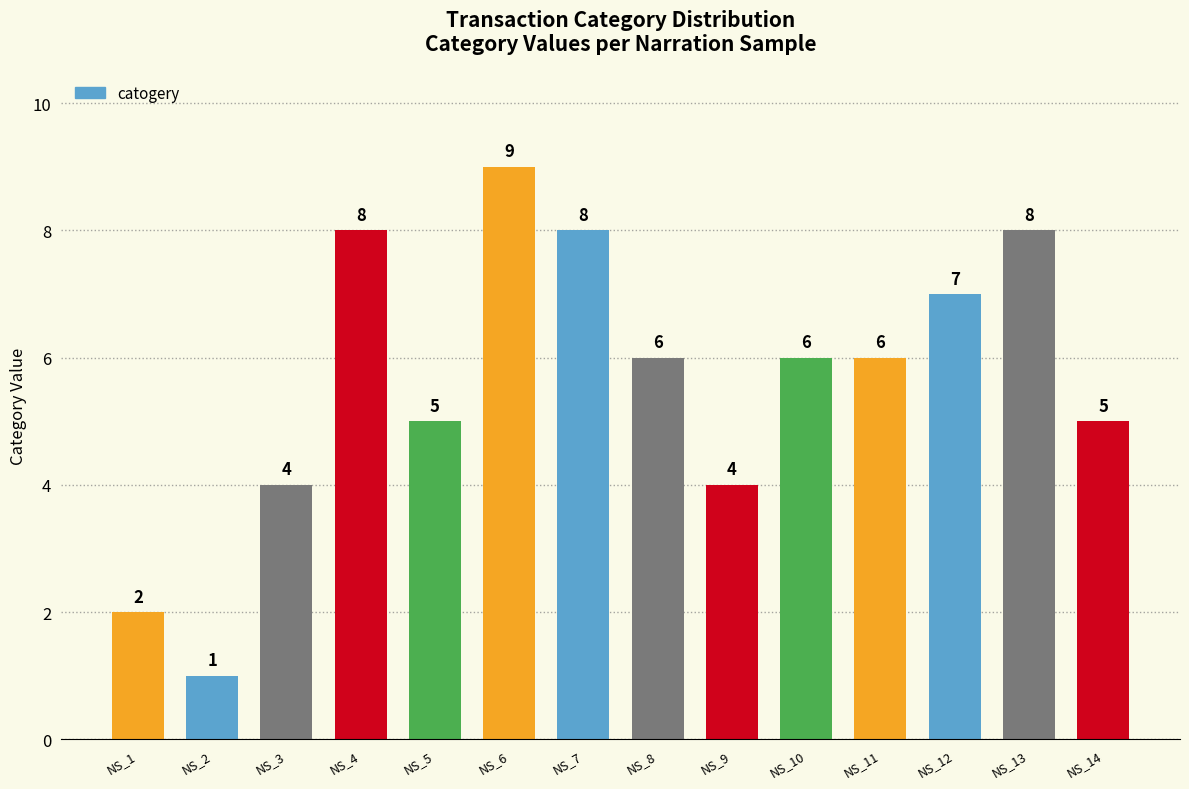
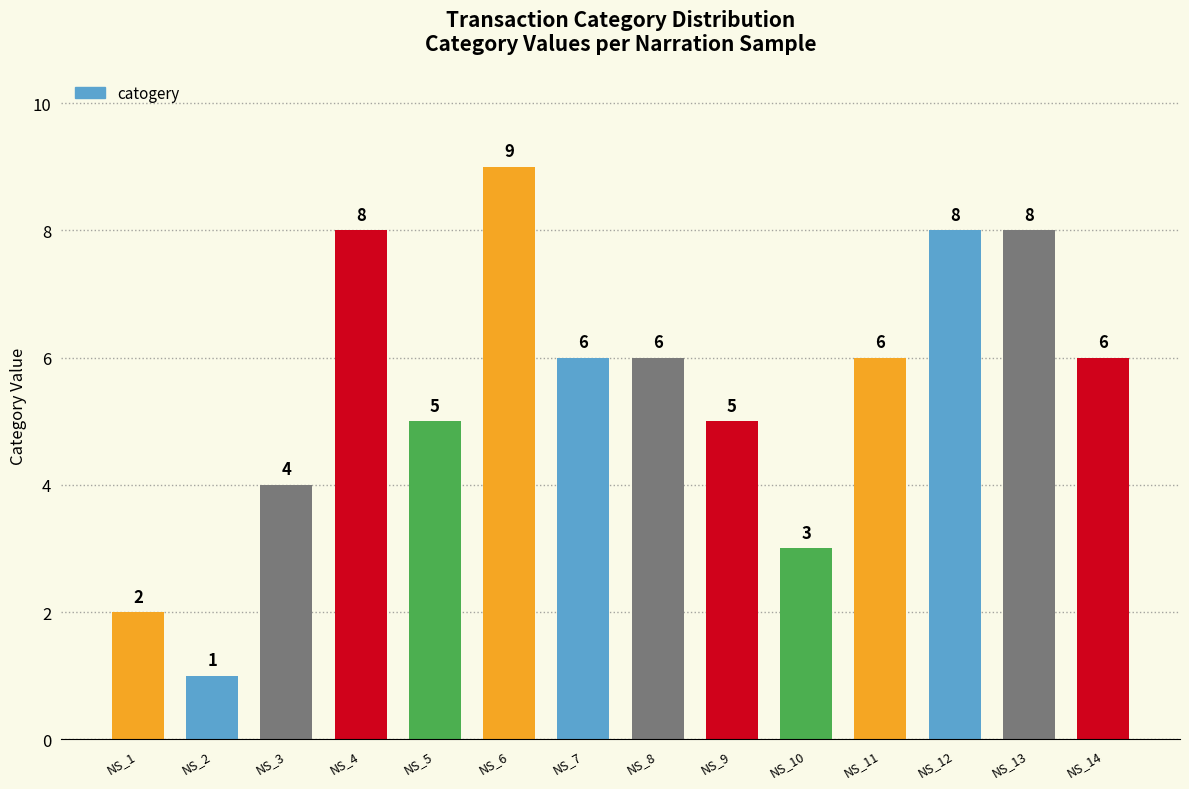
NS_7: 8 -> 6
NS_9: 4 -> 5
NS_10: 6 -> 3
NS_12: 7 -> 8
NS_14: 5 -> 6
